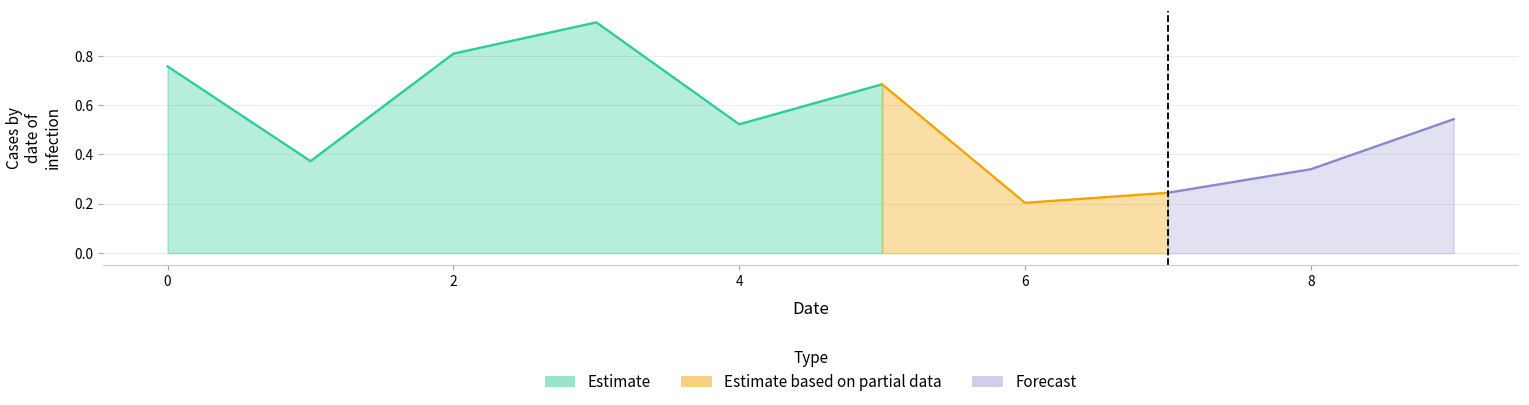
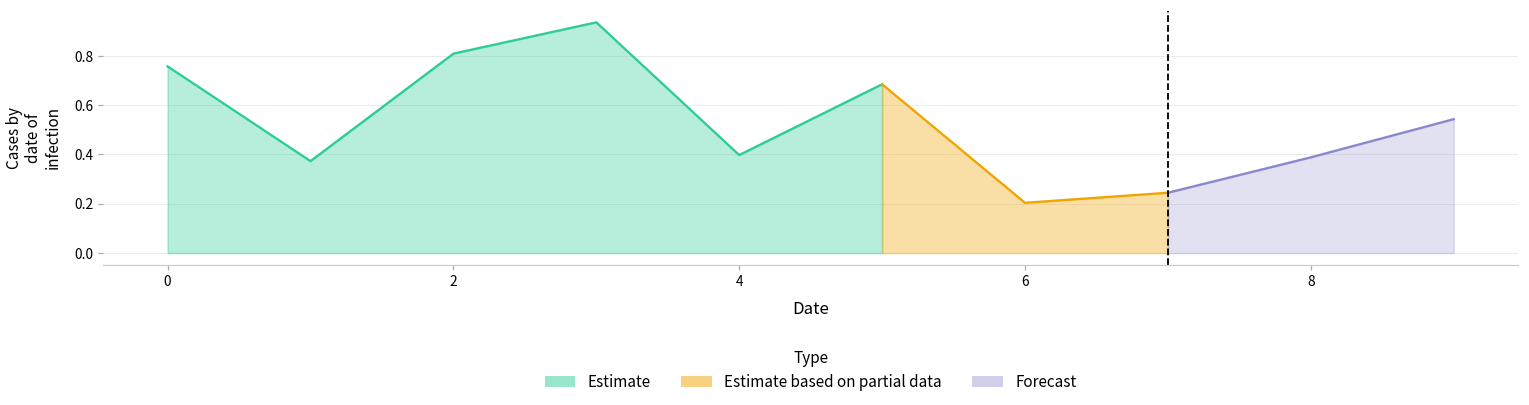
Estimate, 4: 0.52 -> 0.40
Forecast, 8: 0.34 -> 0.39
